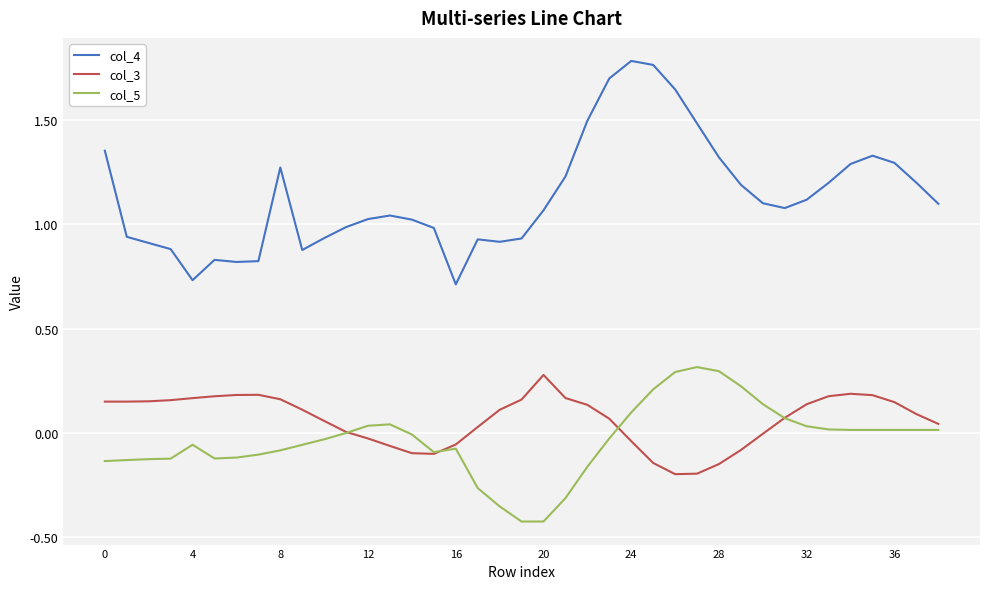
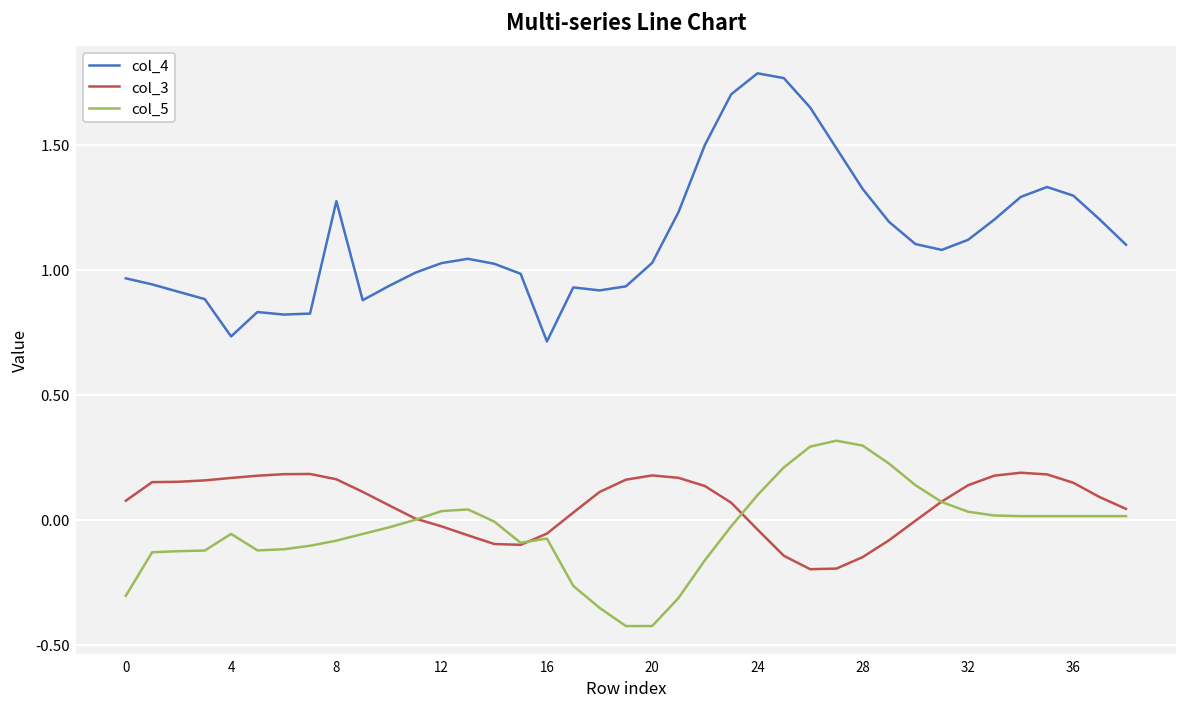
col_4, 0: 1.35 -> 0.96
col_3, 0: 0.15 -> 0.08
col_5, 0: -0.14 -> -0.30
col_4, 20: 1.07 -> 1.03
col_3, 20: 0.28 -> 0.18
